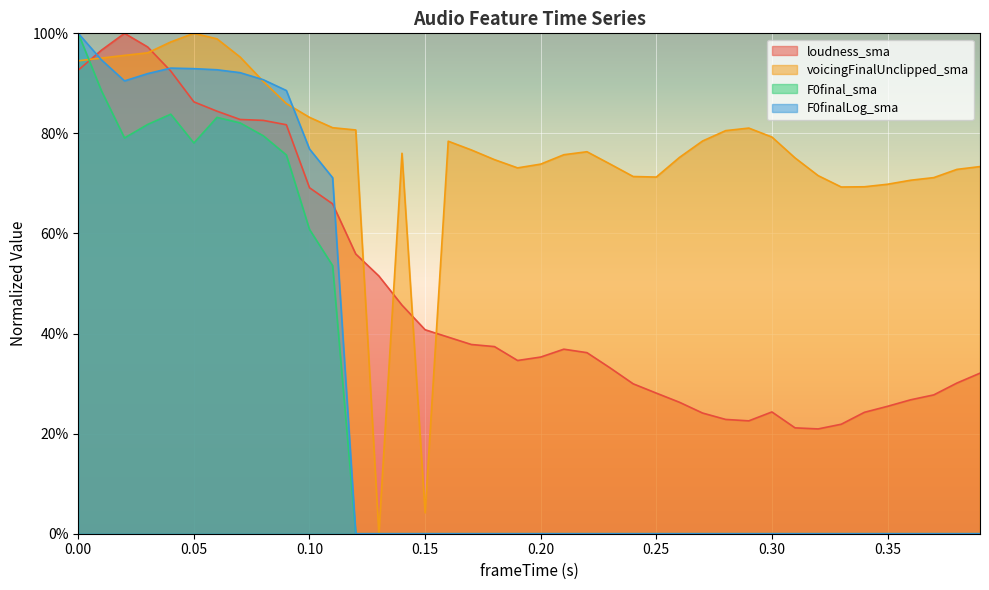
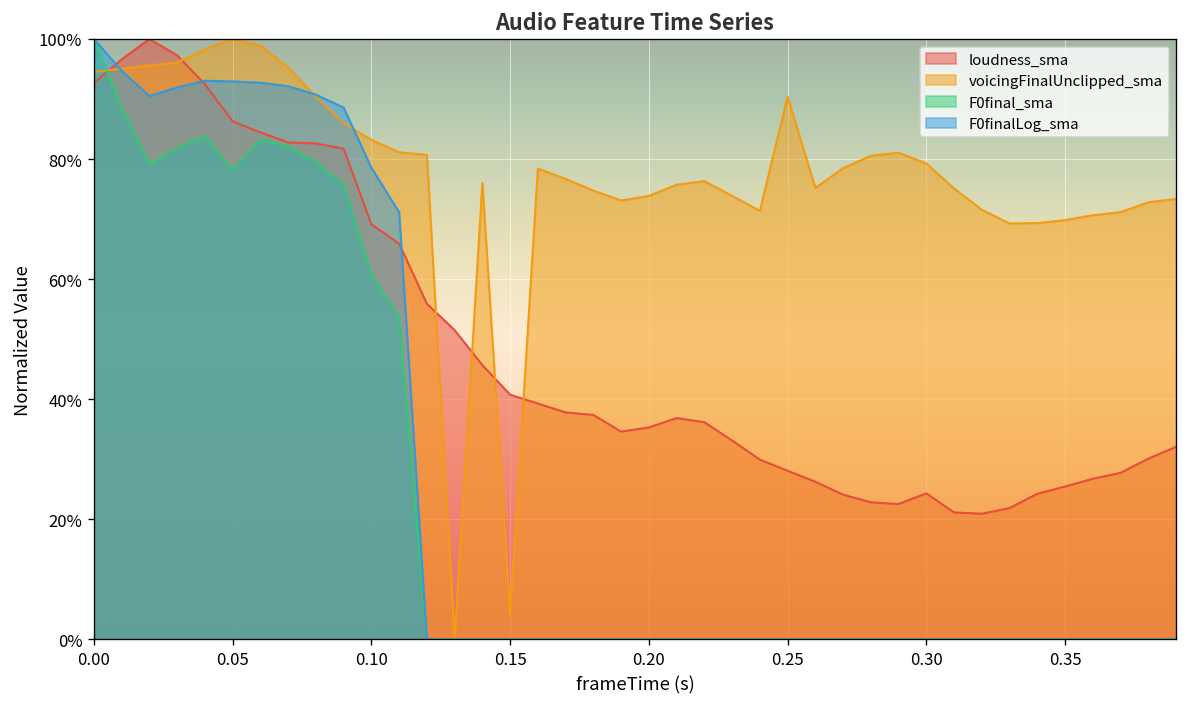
F0finalLog_sma, 0.10: 77% -> 79%
voicingFinalUnclipped_sma, 0.25: 71% -> 90%
